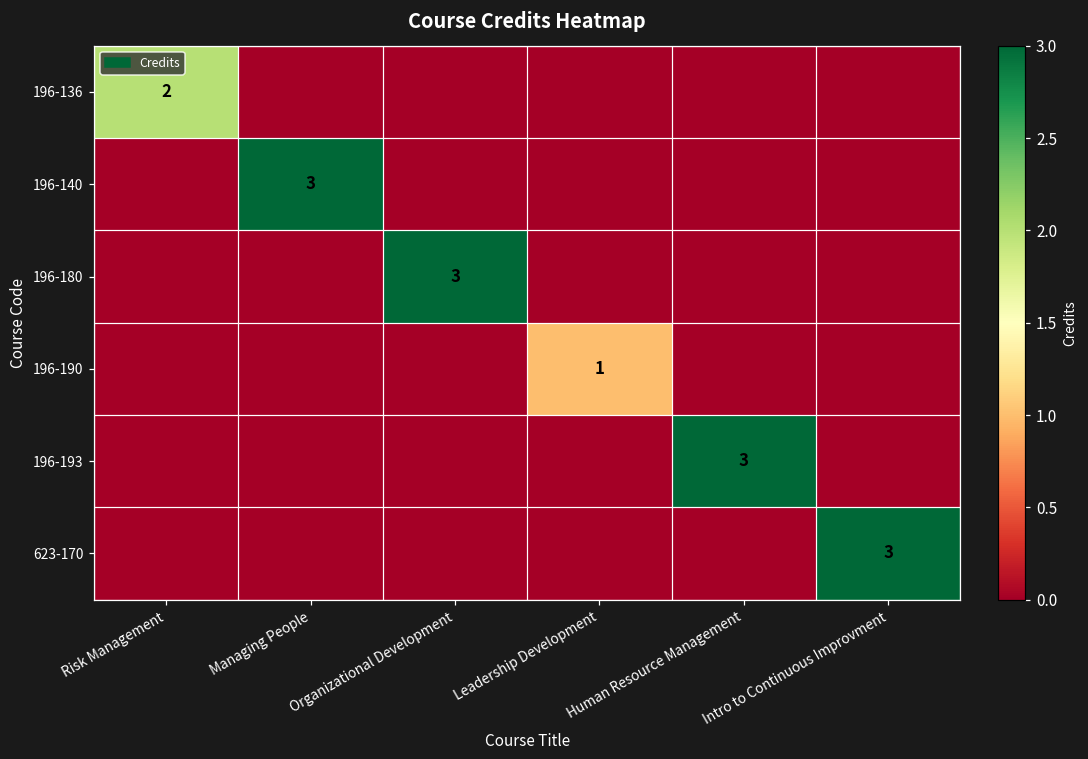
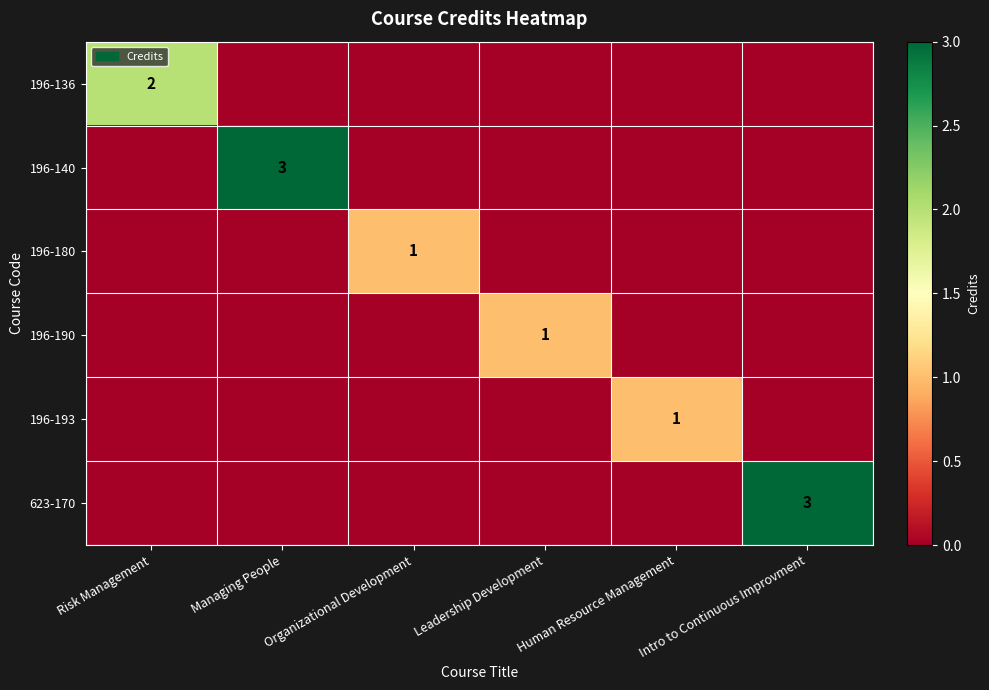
196-180, Organizational Development: 3 -> 1
196-193, Human Resource Management: 3 -> 1
